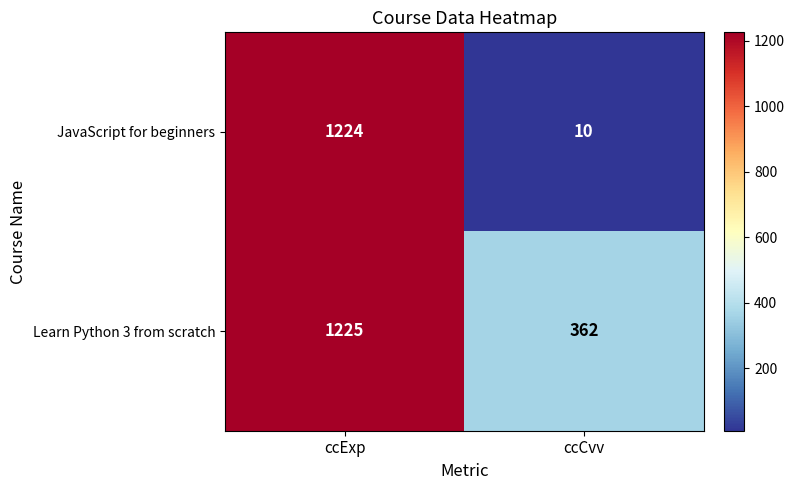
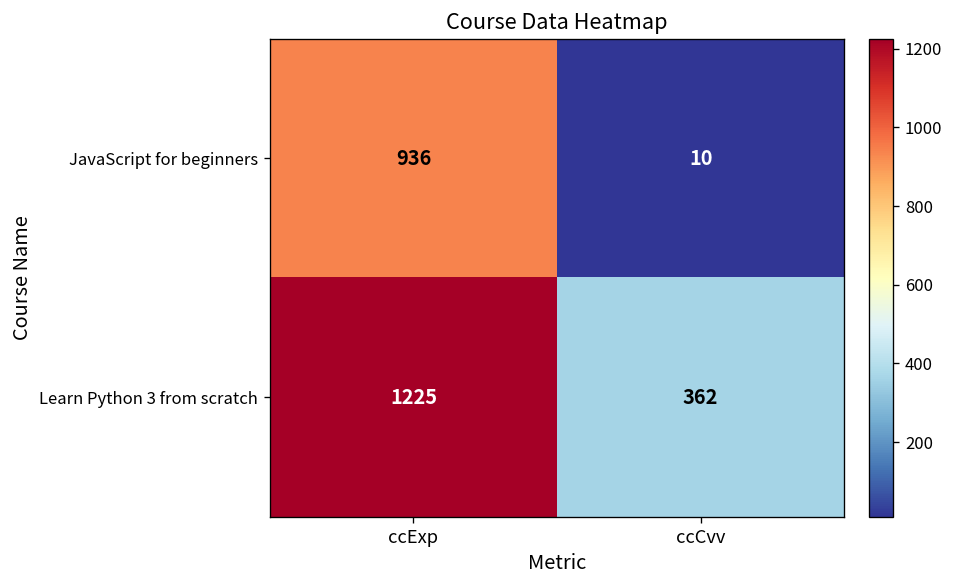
JavaScript for beginners, ccExp: 1224 -> 936
